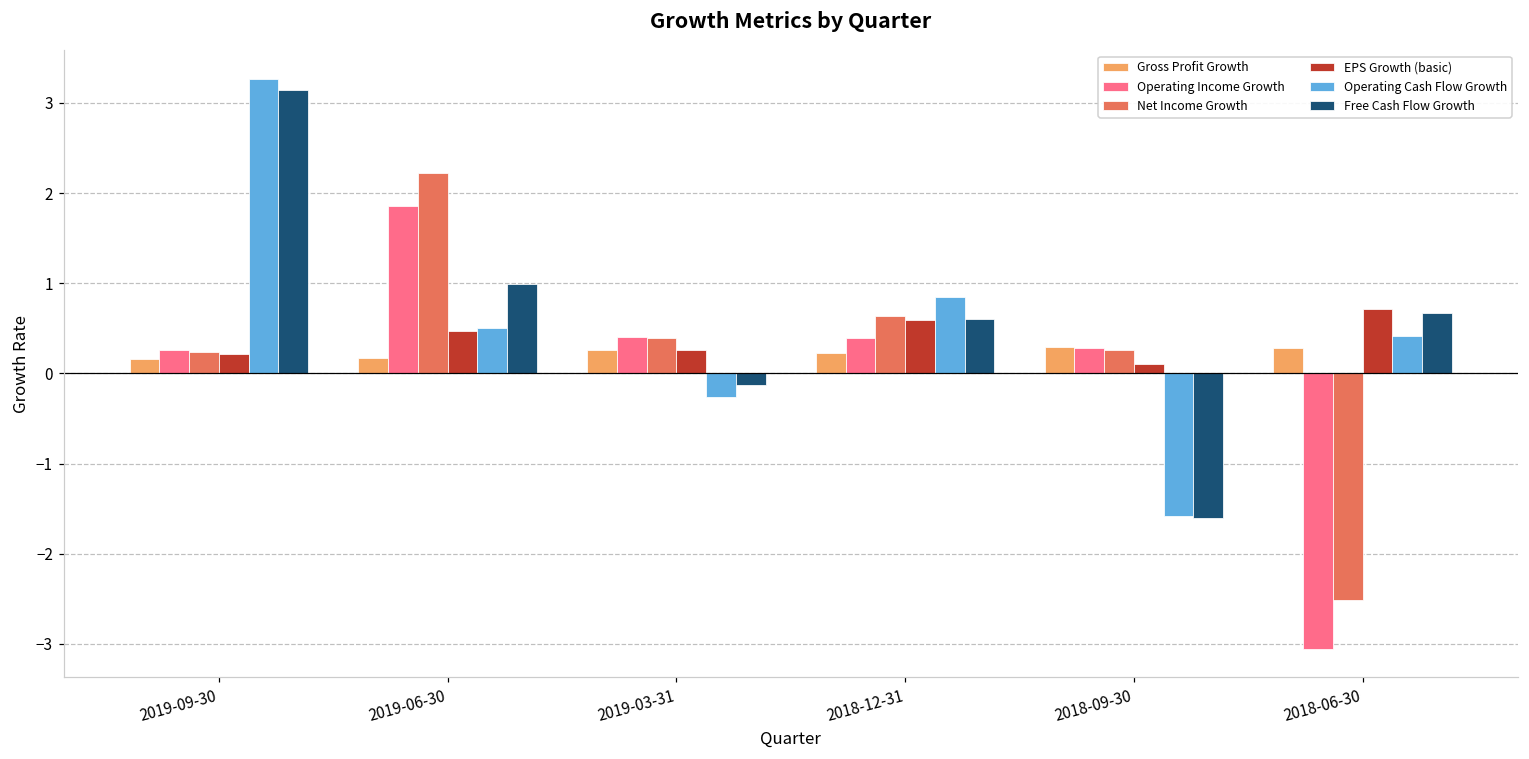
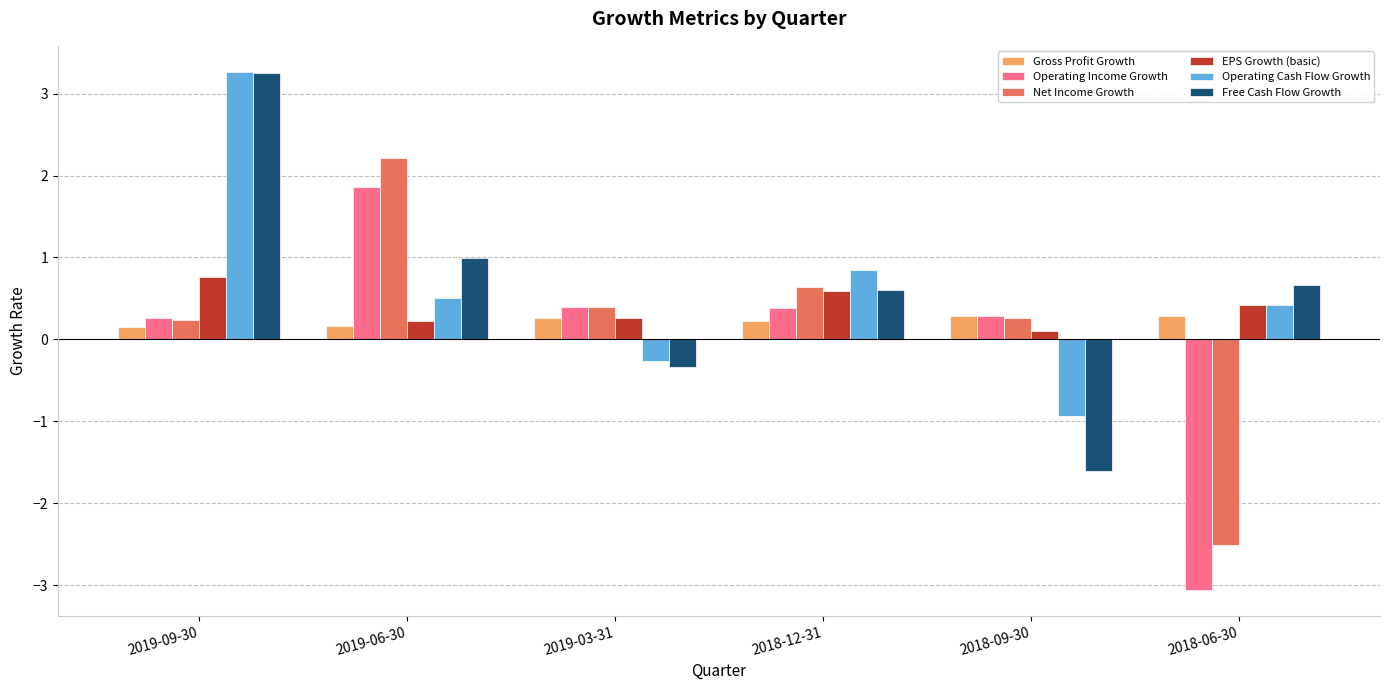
EPS Growth (basic), 2019-09-30: 0.2 -> 0.8
Free Cash Flow Growth, 2019-09-30: 3.1 -> 3.2
EPS Growth (basic), 2019-06-30: 0.5 -> 0.2
Free Cash Flow Growth, 2019-03-31: -0.1 -> -0.3
Operating Cash Flow Growth, 2018-09-30: -1.6 -> -0.9
EPS Growth (basic), 2018-06-30: 0.7 -> 0.4
